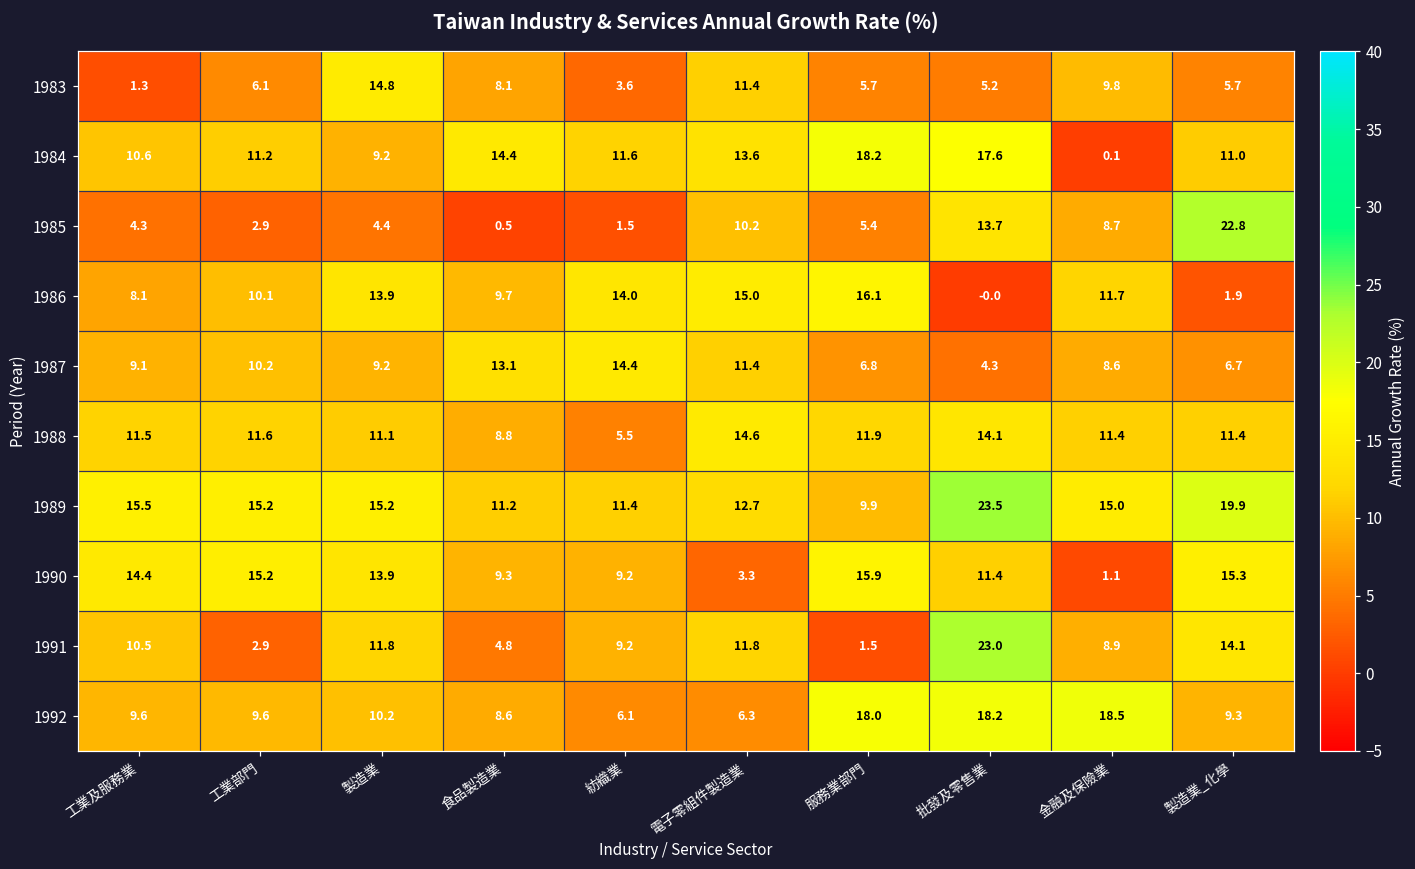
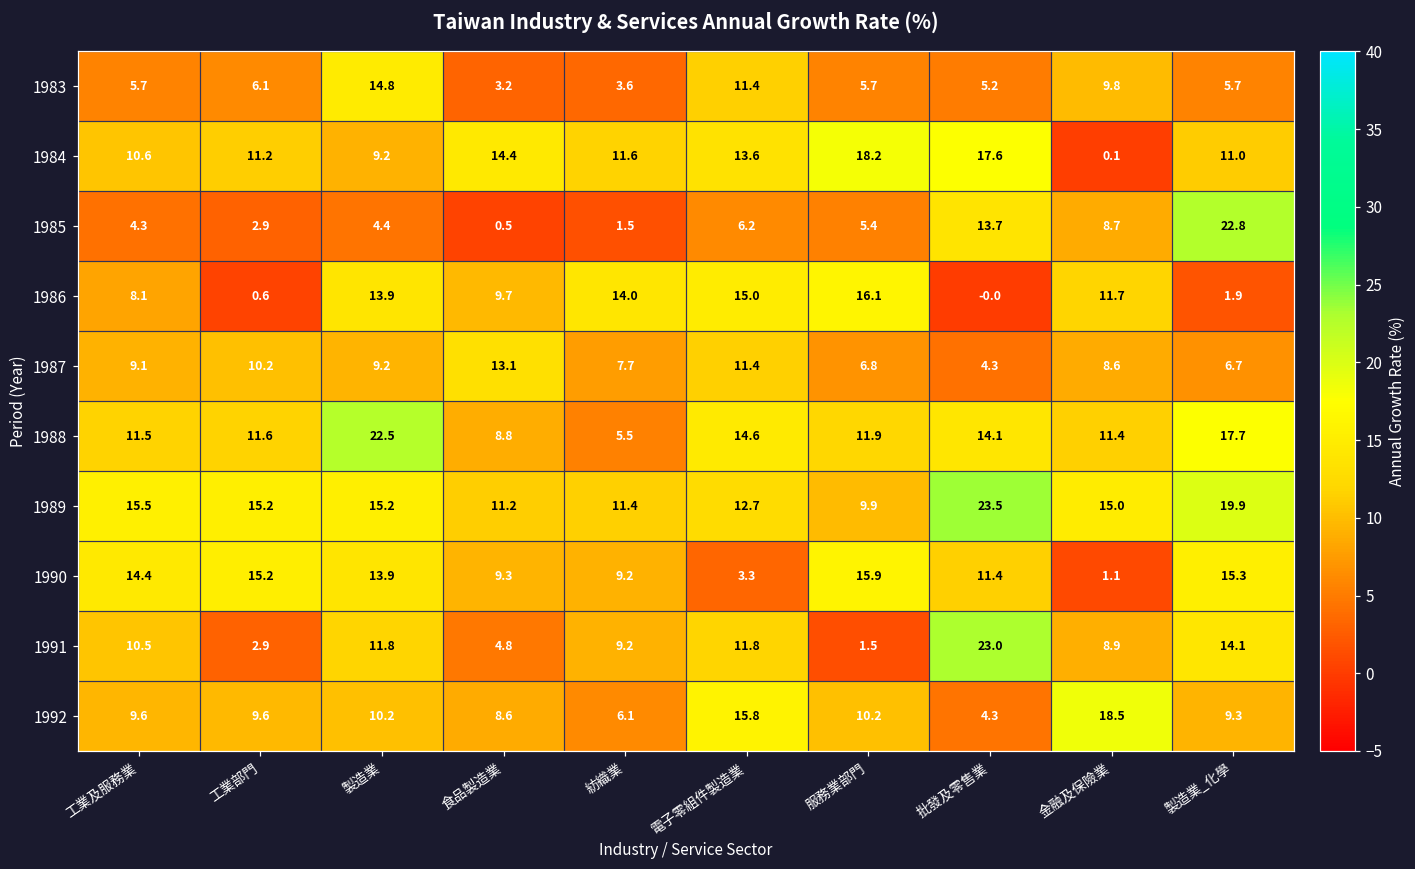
1983, 工業及服務業: 1.3 -> 5.7
1983, 食品製造業: 8.1 -> 3.2
1985, 電子零組件製造業: 10.2 -> 6.2
1986, 工業部門: 10.1 -> 0.6
1987, 紡織業: 14.4 -> 7.7
1988, 製造業: 11.1 -> 22.5
1988, 製造業_化學: 11.4 -> 17.7
1992, 電子零組件製造業: 6.3 -> 15.8
1992, 服務業部門: 18.0 -> 10.2
1992, 批發及零售業: 18.2 -> 4.3
